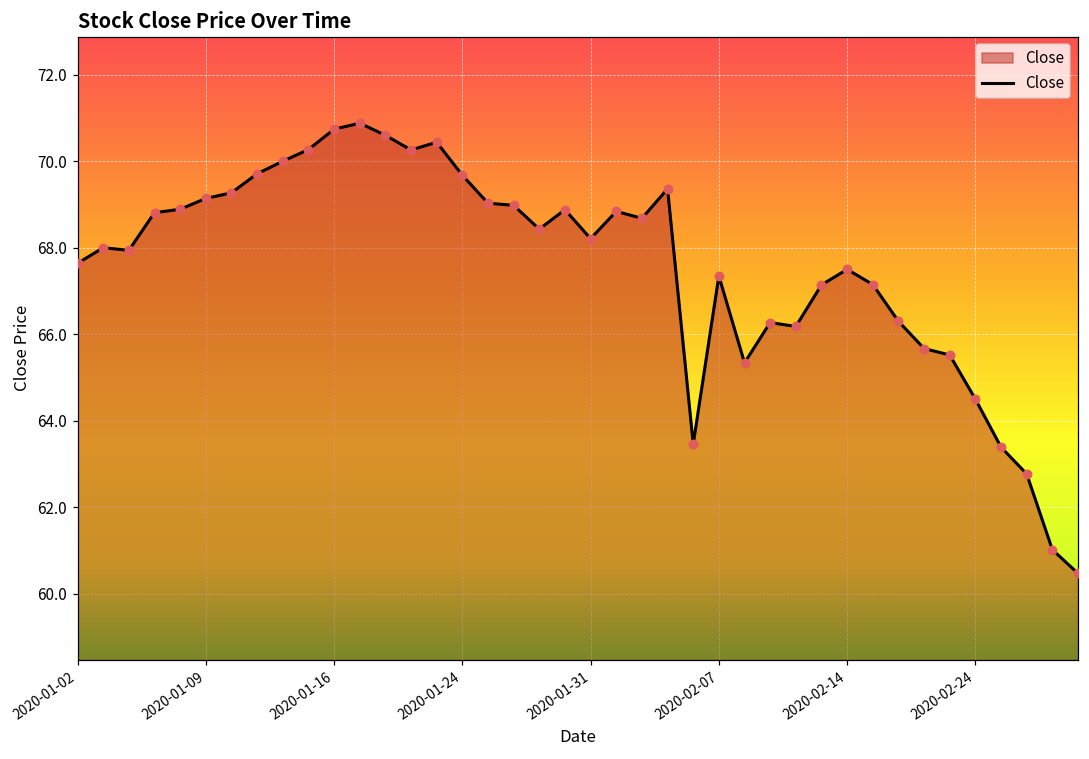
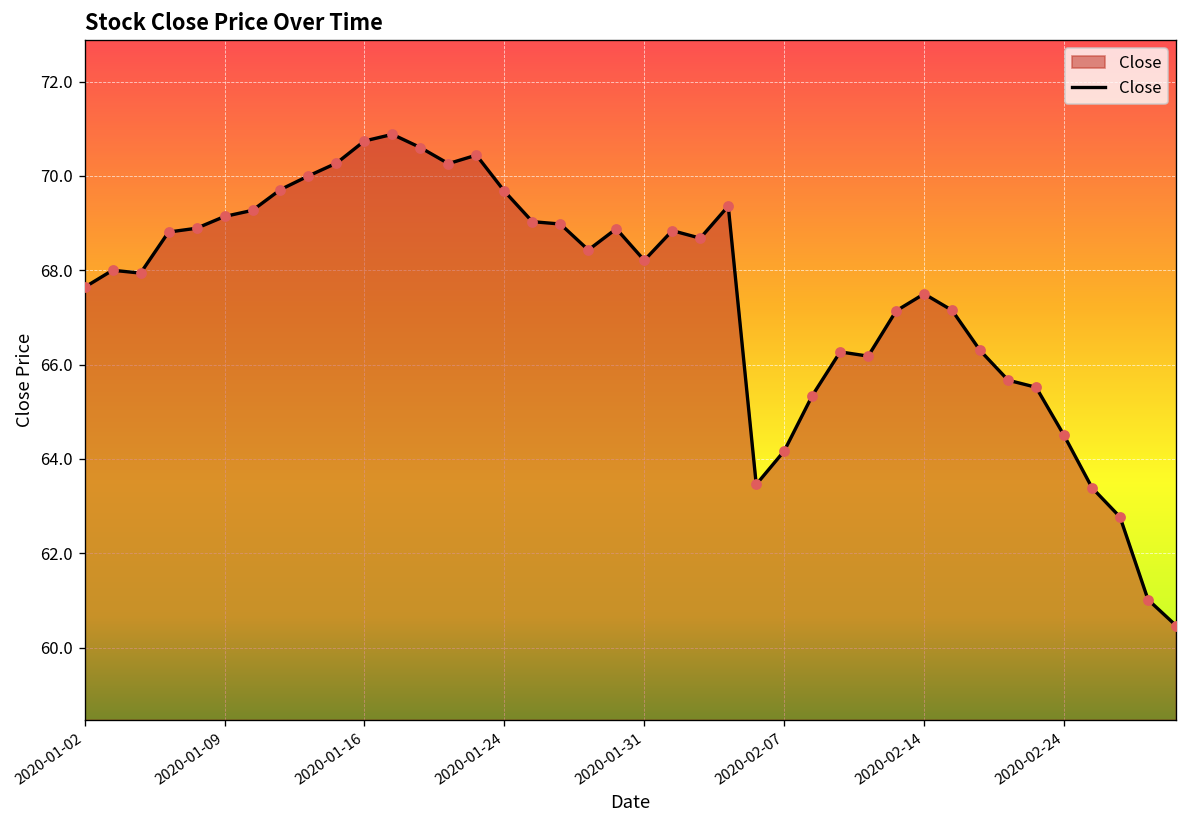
2020-02-07: 67.3 -> 64.2
